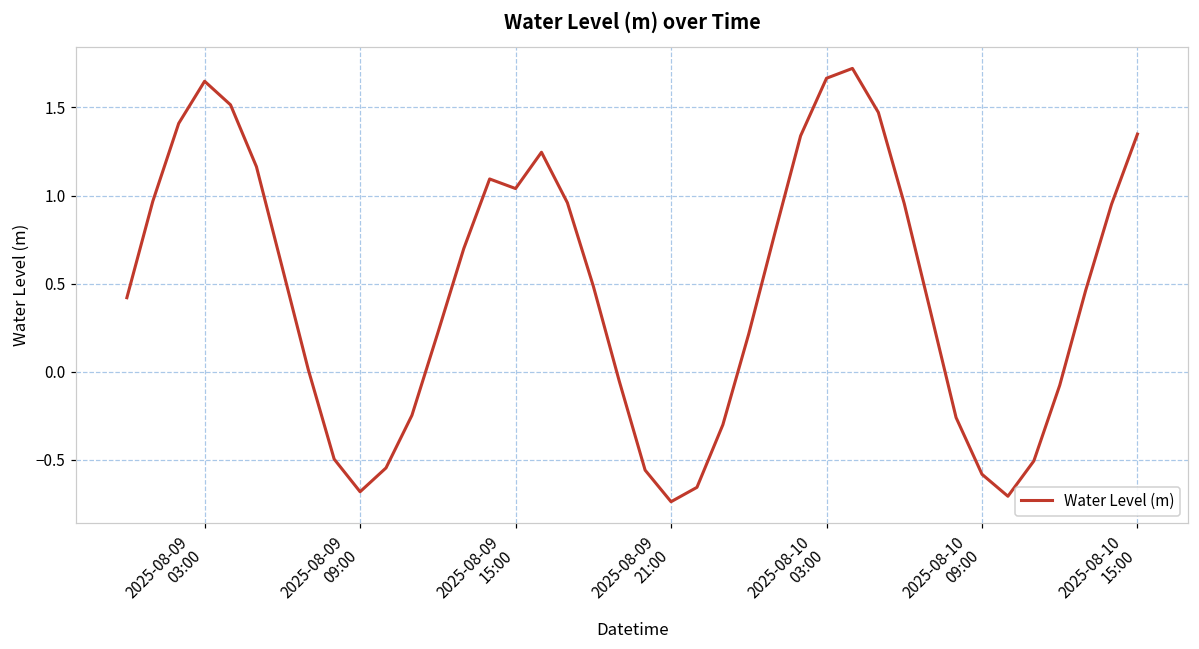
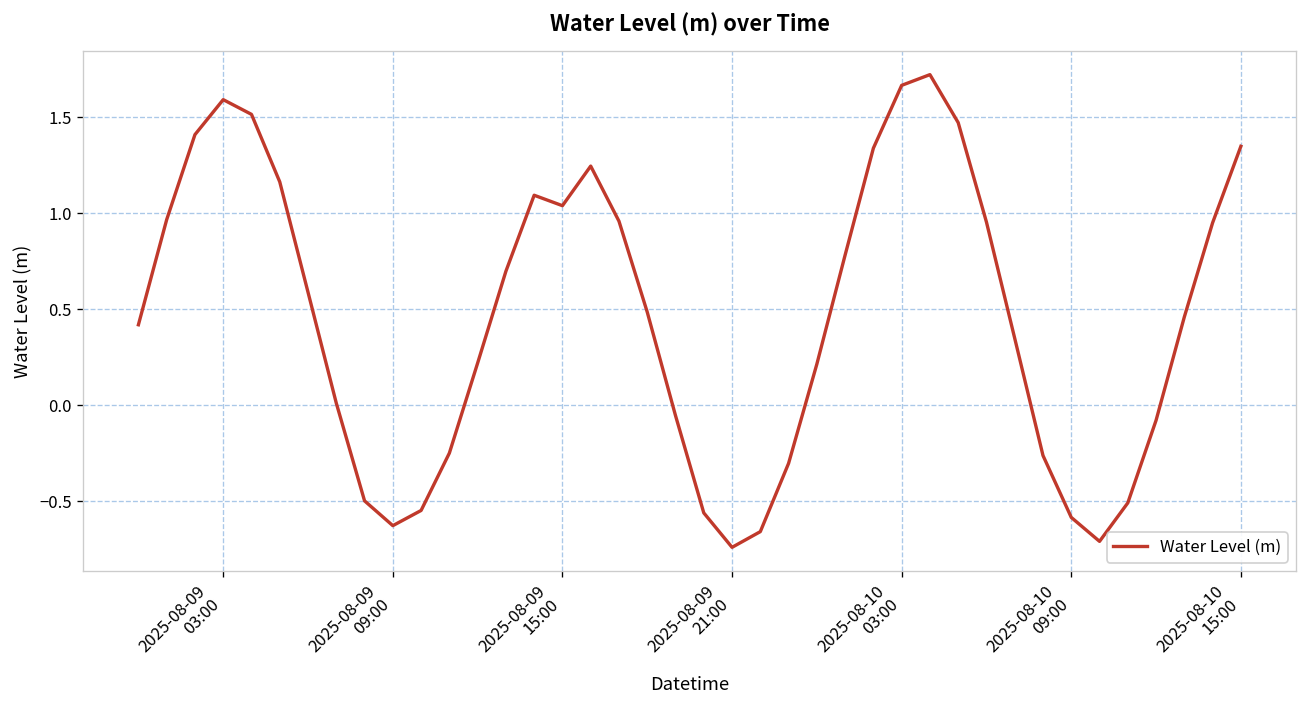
2025-08-09 03:00: 1.65 -> 1.59
2025-08-09 09:00: -0.68 -> -0.63
